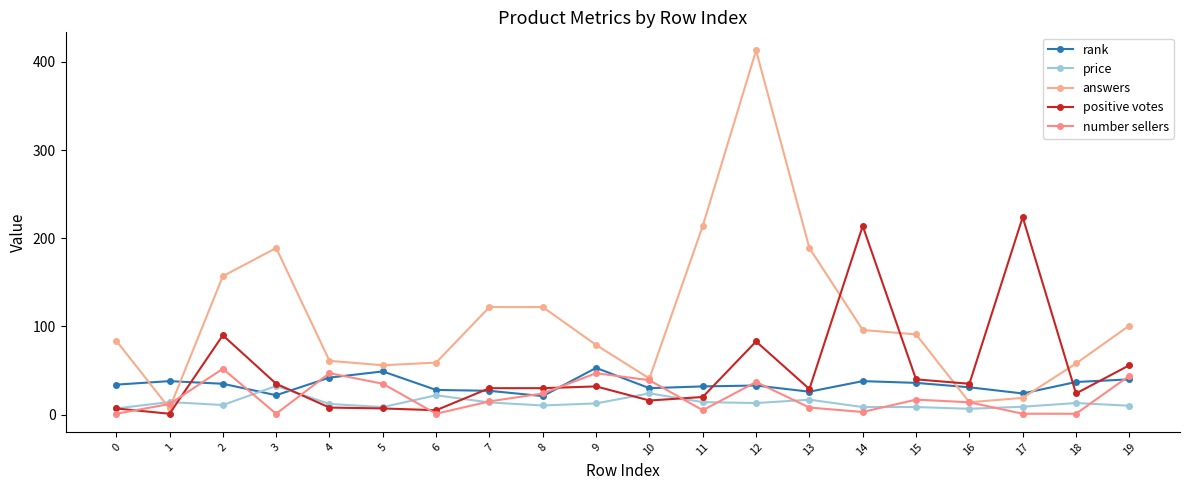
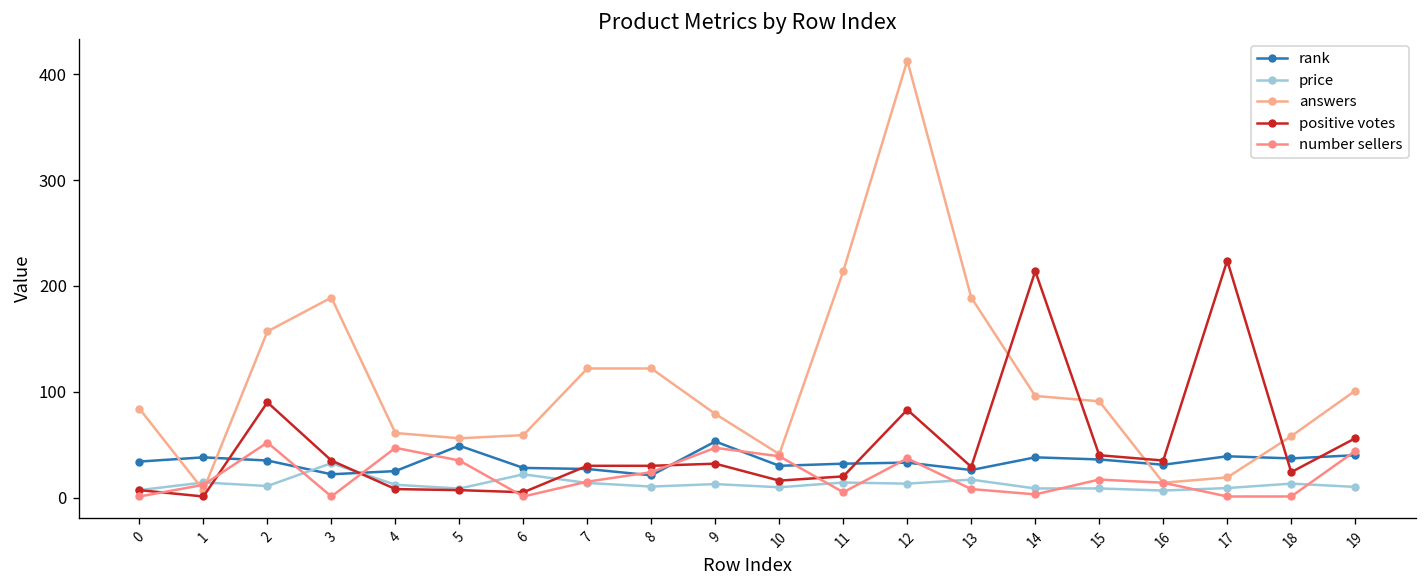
rank, 4: 40 -> 30
price, 10: 20 -> 10
rank, 17: 20 -> 40
